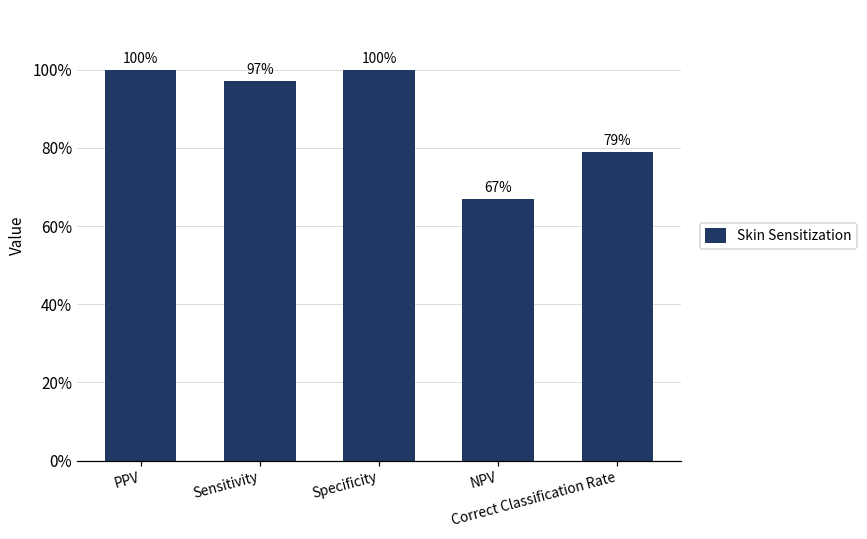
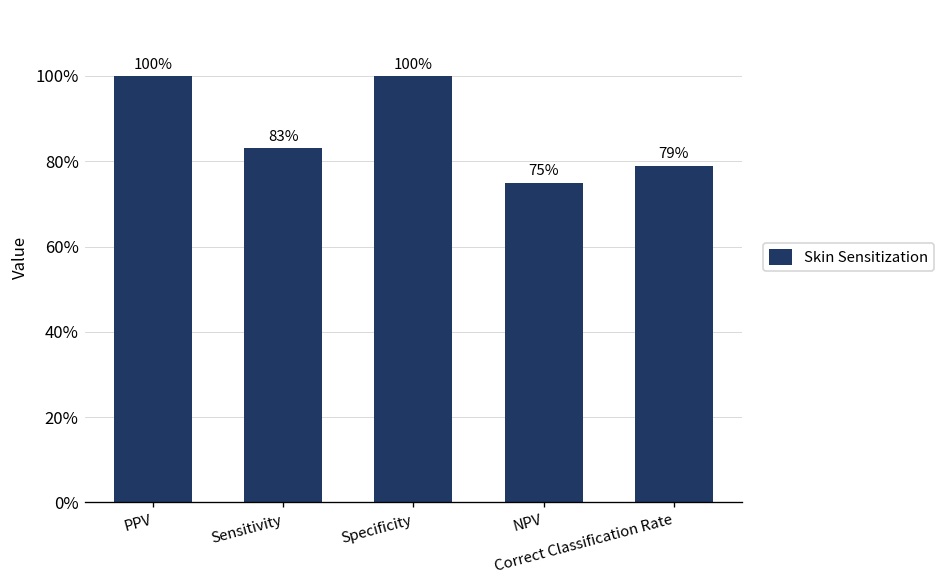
Sensitivity: 97% -> 83%
NPV: 67% -> 75%
